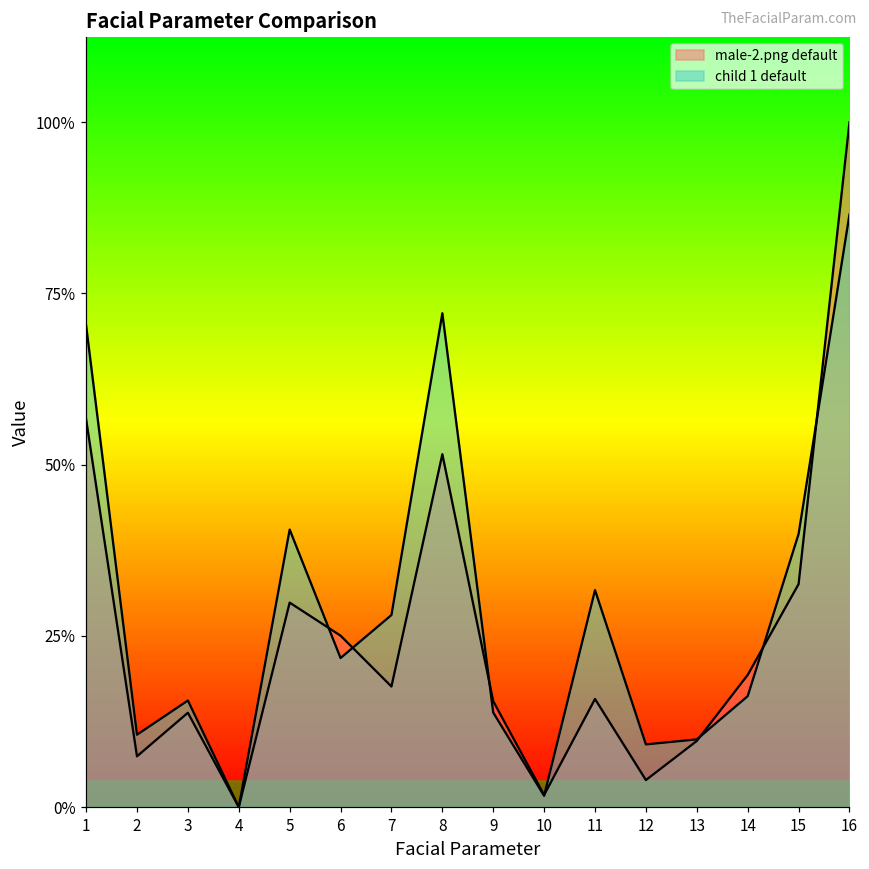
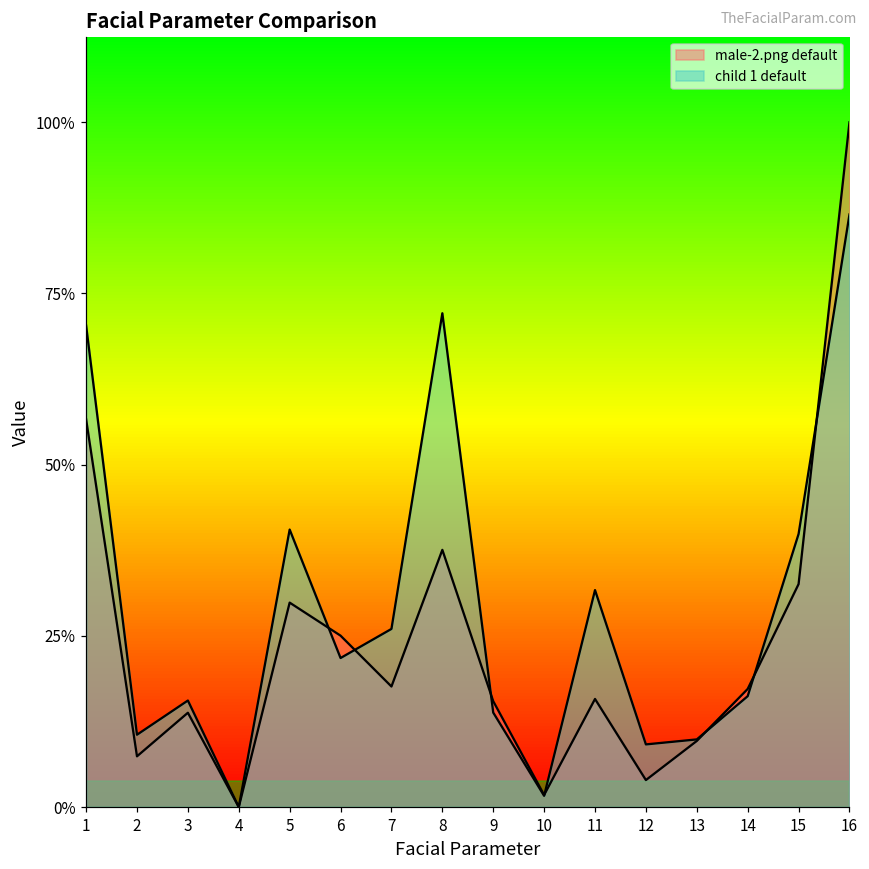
child 1 default, 7: 28% -> 26%
male-2.png default, 8: 52% -> 38%
male-2.png default, 14: 19% -> 17%
